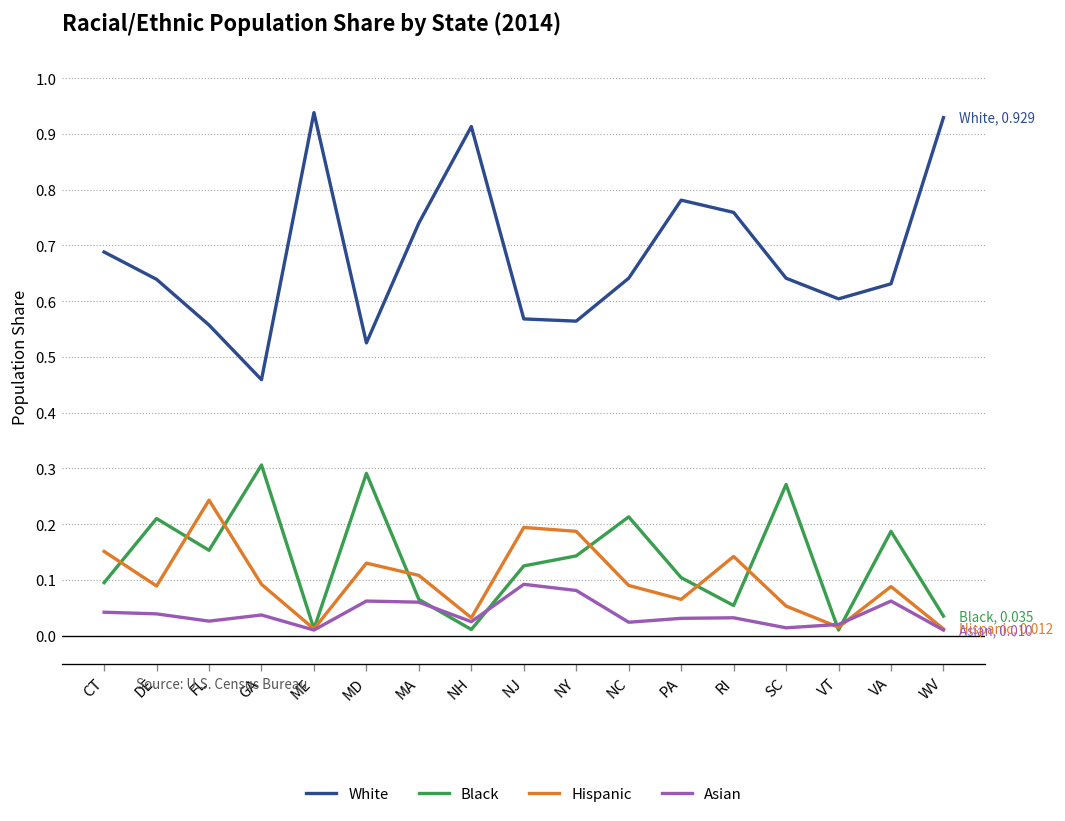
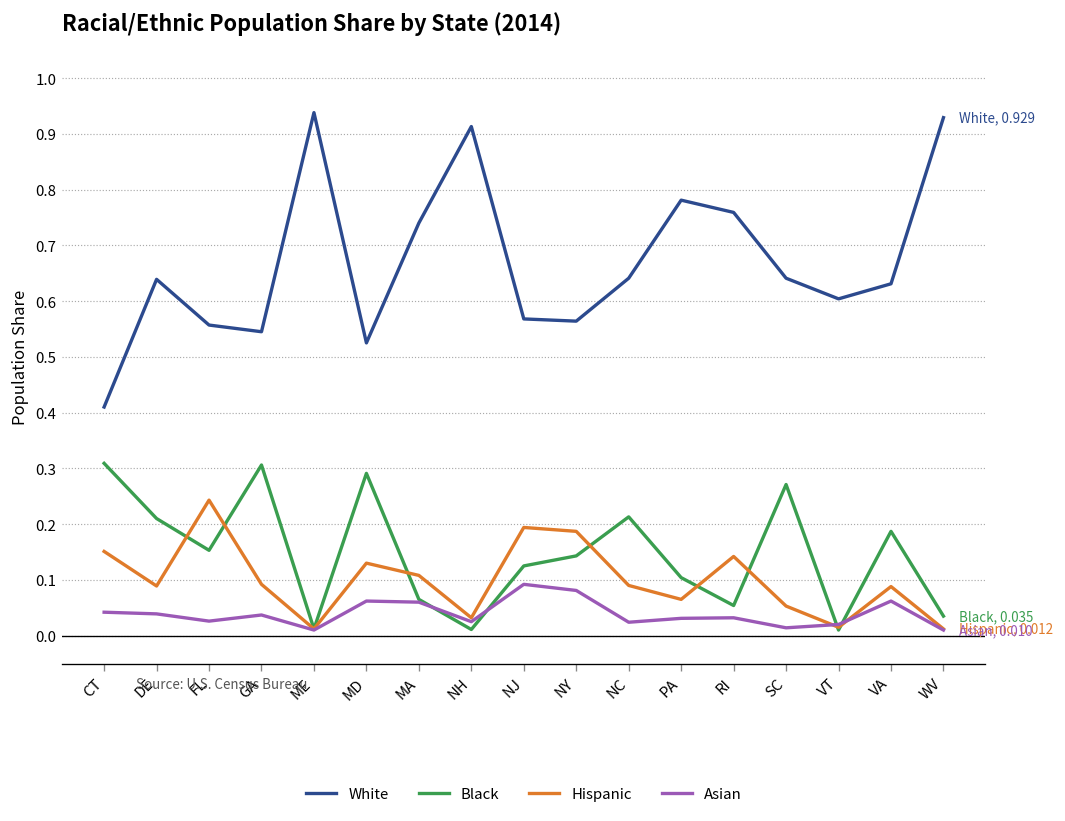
White, CT: 0.69 -> 0.41
Black, CT: 0.10 -> 0.31
White, GA: 0.46 -> 0.55
